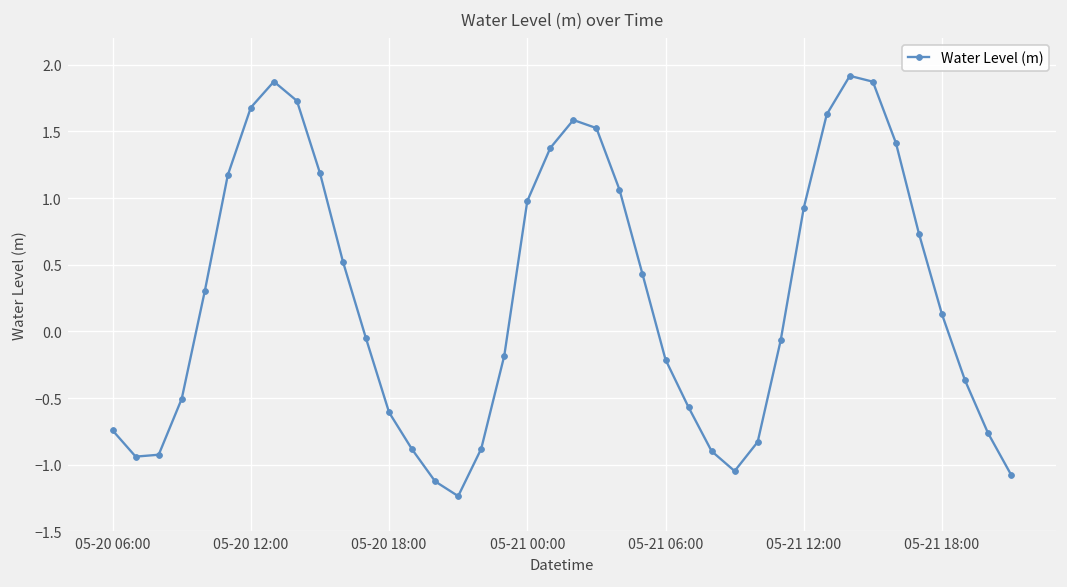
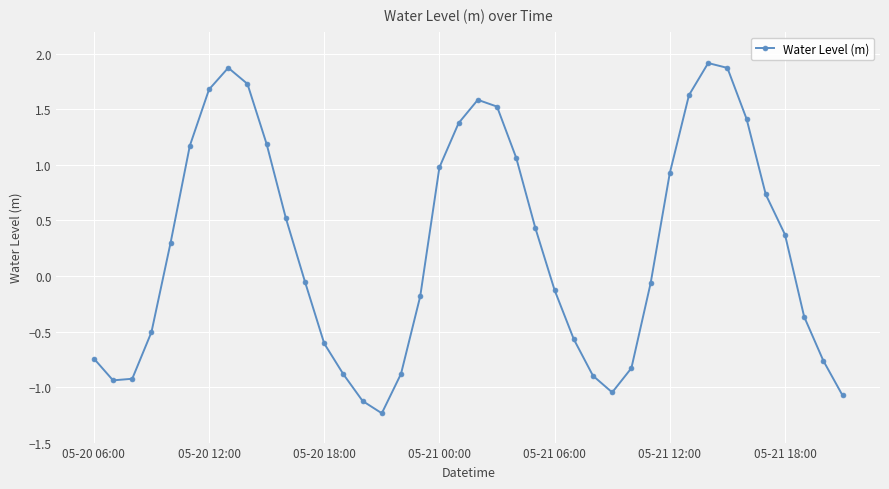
05-21 06:00: -0.21 -> -0.13
05-21 18:00: 0.13 -> 0.37
